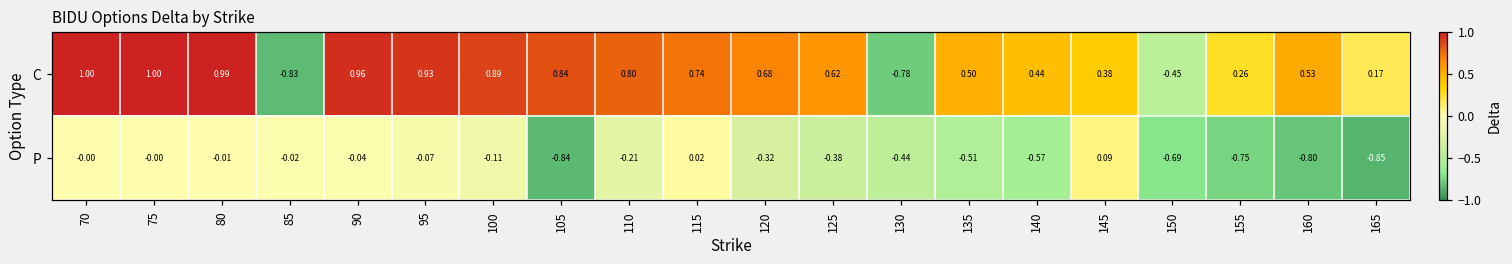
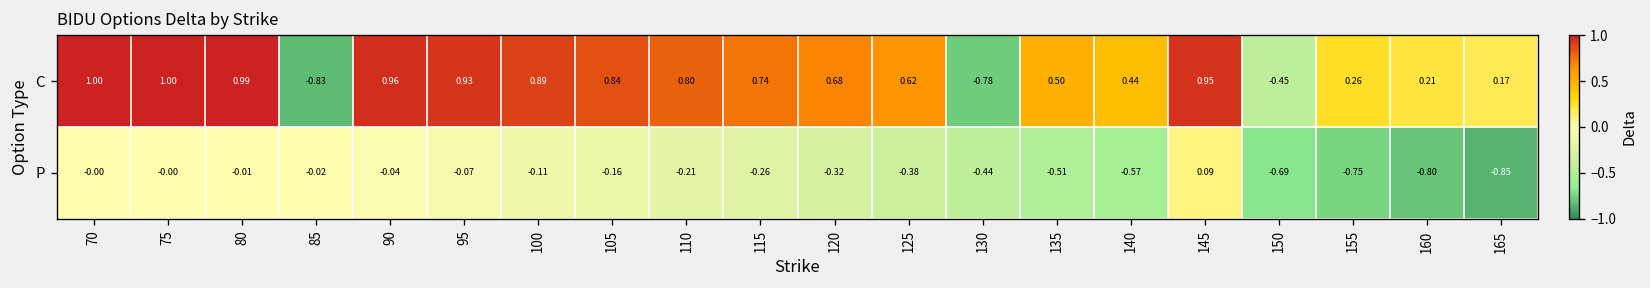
C, 145: 0.38 -> 0.95
C, 160: 0.53 -> 0.21
P, 105: -0.84 -> -0.16
P, 115: 0.02 -> -0.26
